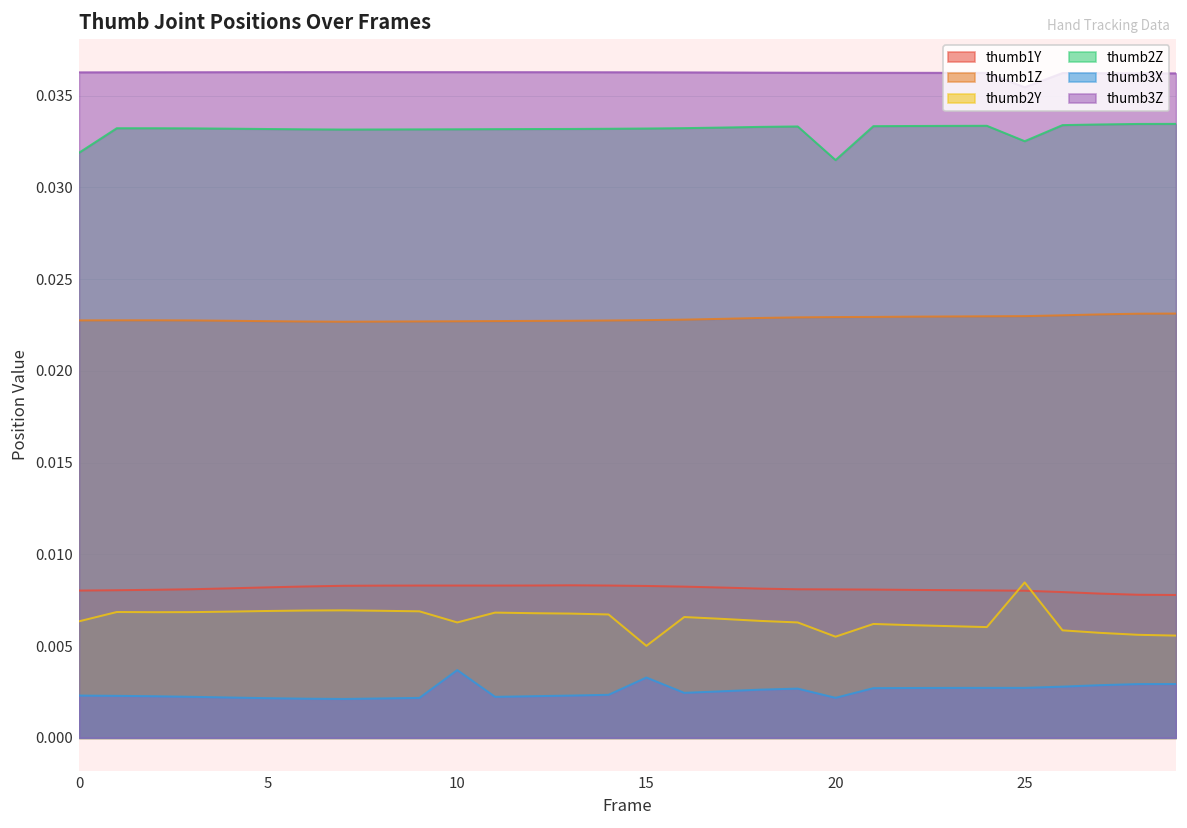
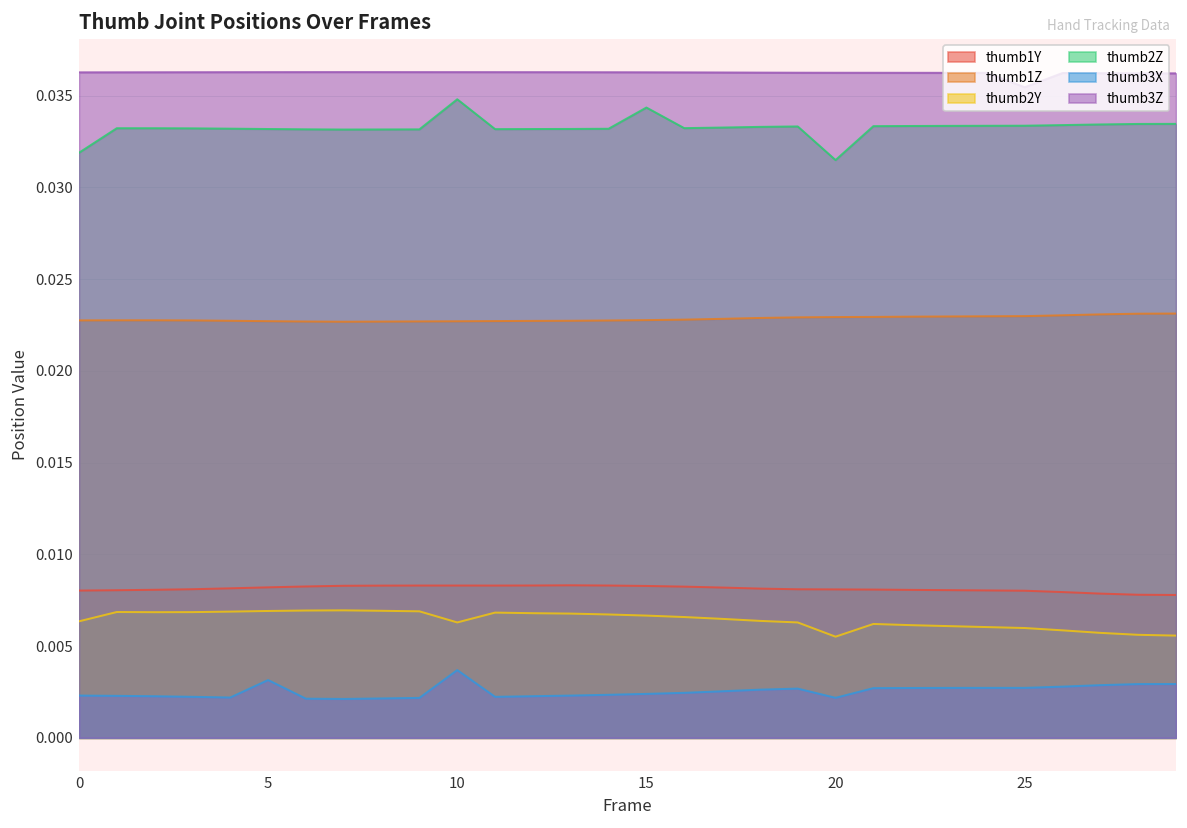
thumb3X, 5: 0.0022 -> 0.0031
thumb2Z, 10: 0.0332 -> 0.0348
thumb2Y, 15: 0.0050 -> 0.0067
thumb2Z, 15: 0.0332 -> 0.0343
thumb3X, 15: 0.0033 -> 0.0024
thumb2Y, 25: 0.0085 -> 0.0060
thumb2Z, 25: 0.0325 -> 0.0334
